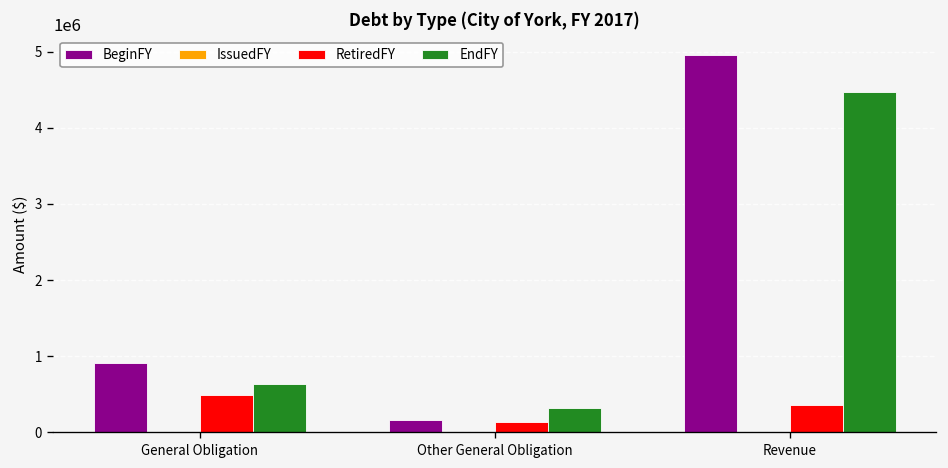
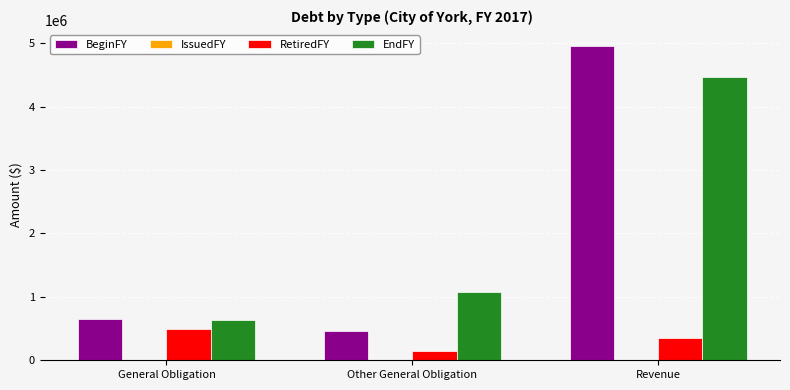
BeginFY, General Obligation: 900000 -> 600000
BeginFY, Other General Obligation: 200000 -> 500000
EndFY, Other General Obligation: 300000 -> 1100000
